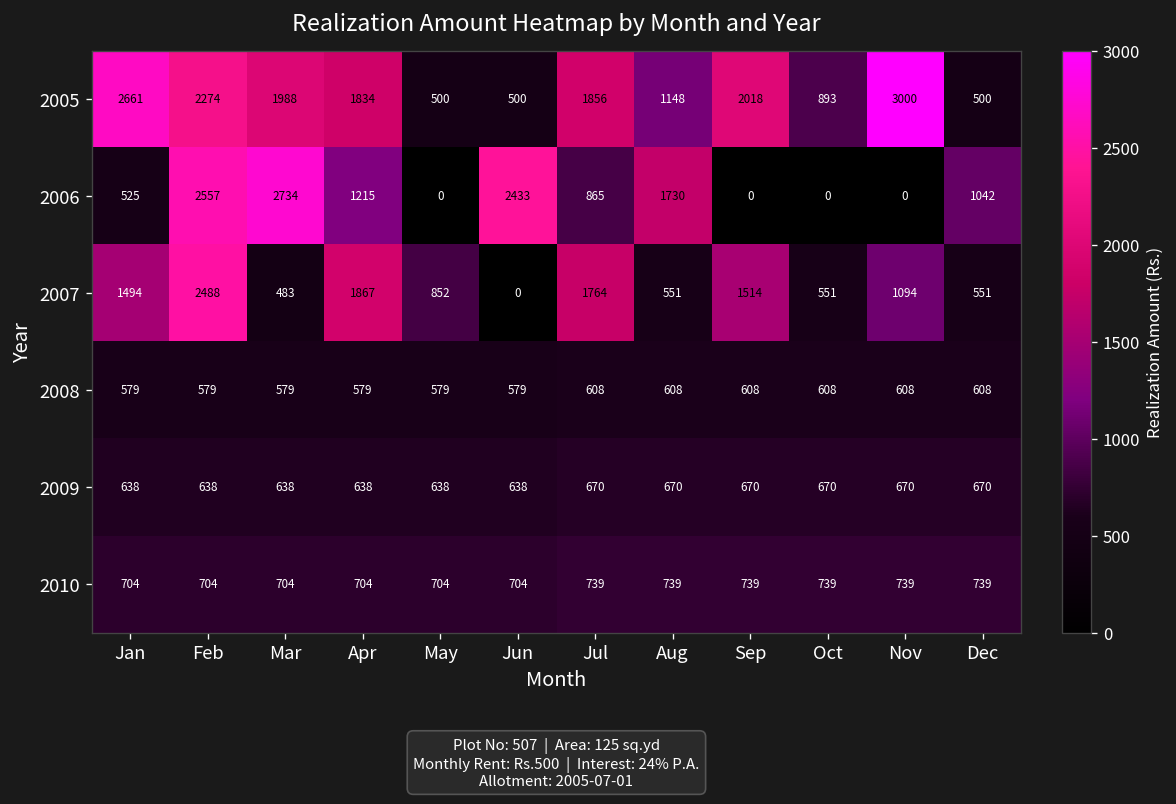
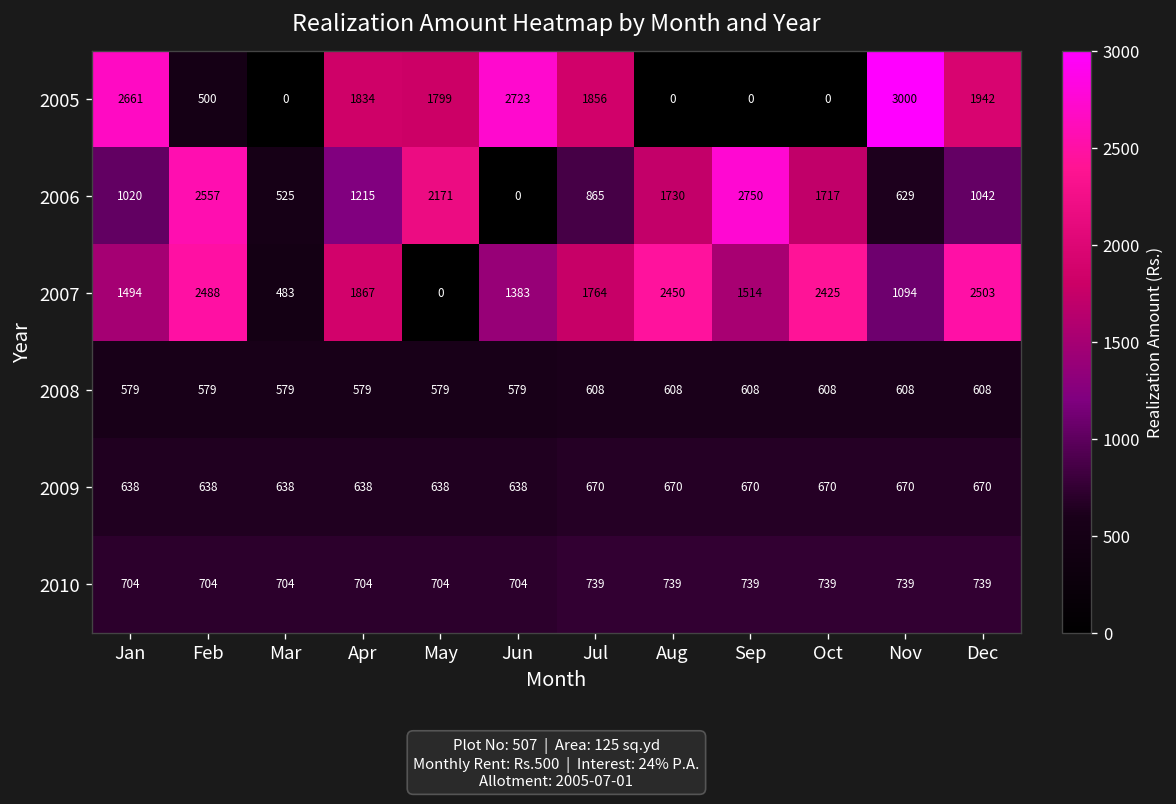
2005, Feb: 2274 -> 500
2005, Mar: 1988 -> 0
2005, May: 500 -> 1799
2005, Jun: 500 -> 2723
2005, Aug: 1148 -> 0
2005, Sep: 2018 -> 0
2005, Oct: 893 -> 0
2005, Dec: 500 -> 1942
2006, Jan: 525 -> 1020
2006, Mar: 2734 -> 525
2006, May: 0 -> 2171
2006, Jun: 2433 -> 0
2006, Sep: 0 -> 2750
2006, Oct: 0 -> 1717
2006, Nov: 0 -> 629
2007, May: 852 -> 0
2007, Jun: 0 -> 1383
2007, Aug: 551 -> 2450
2007, Oct: 551 -> 2425
2007, Dec: 551 -> 2503
